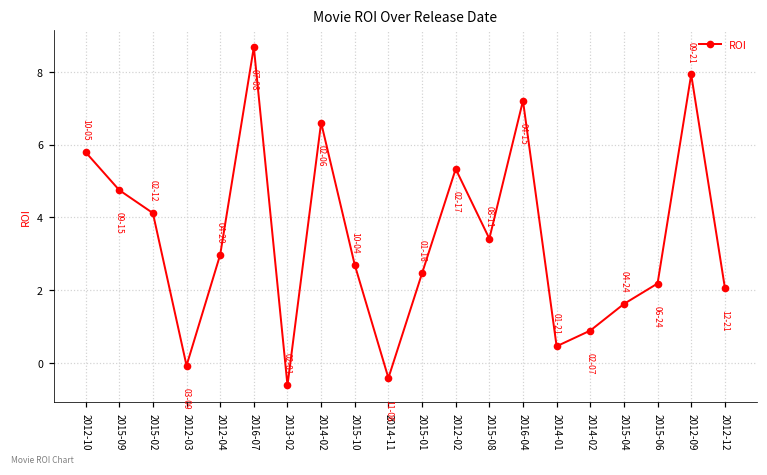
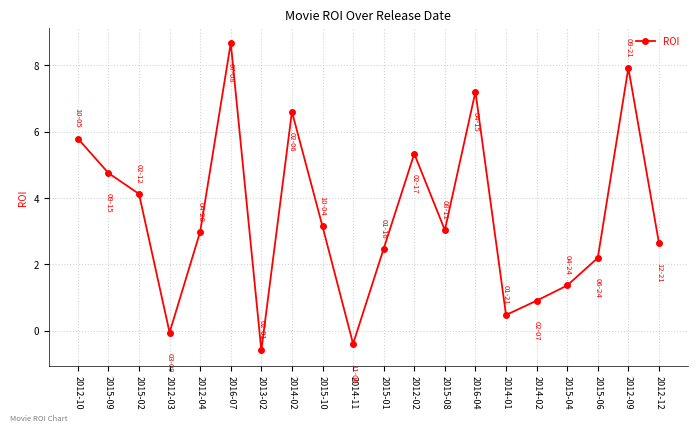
2015-10: 2.7 -> 3.1
2015-08: 3.4 -> 3.0
2015-04: 1.6 -> 1.4
2012-12: 2.1 -> 2.6
